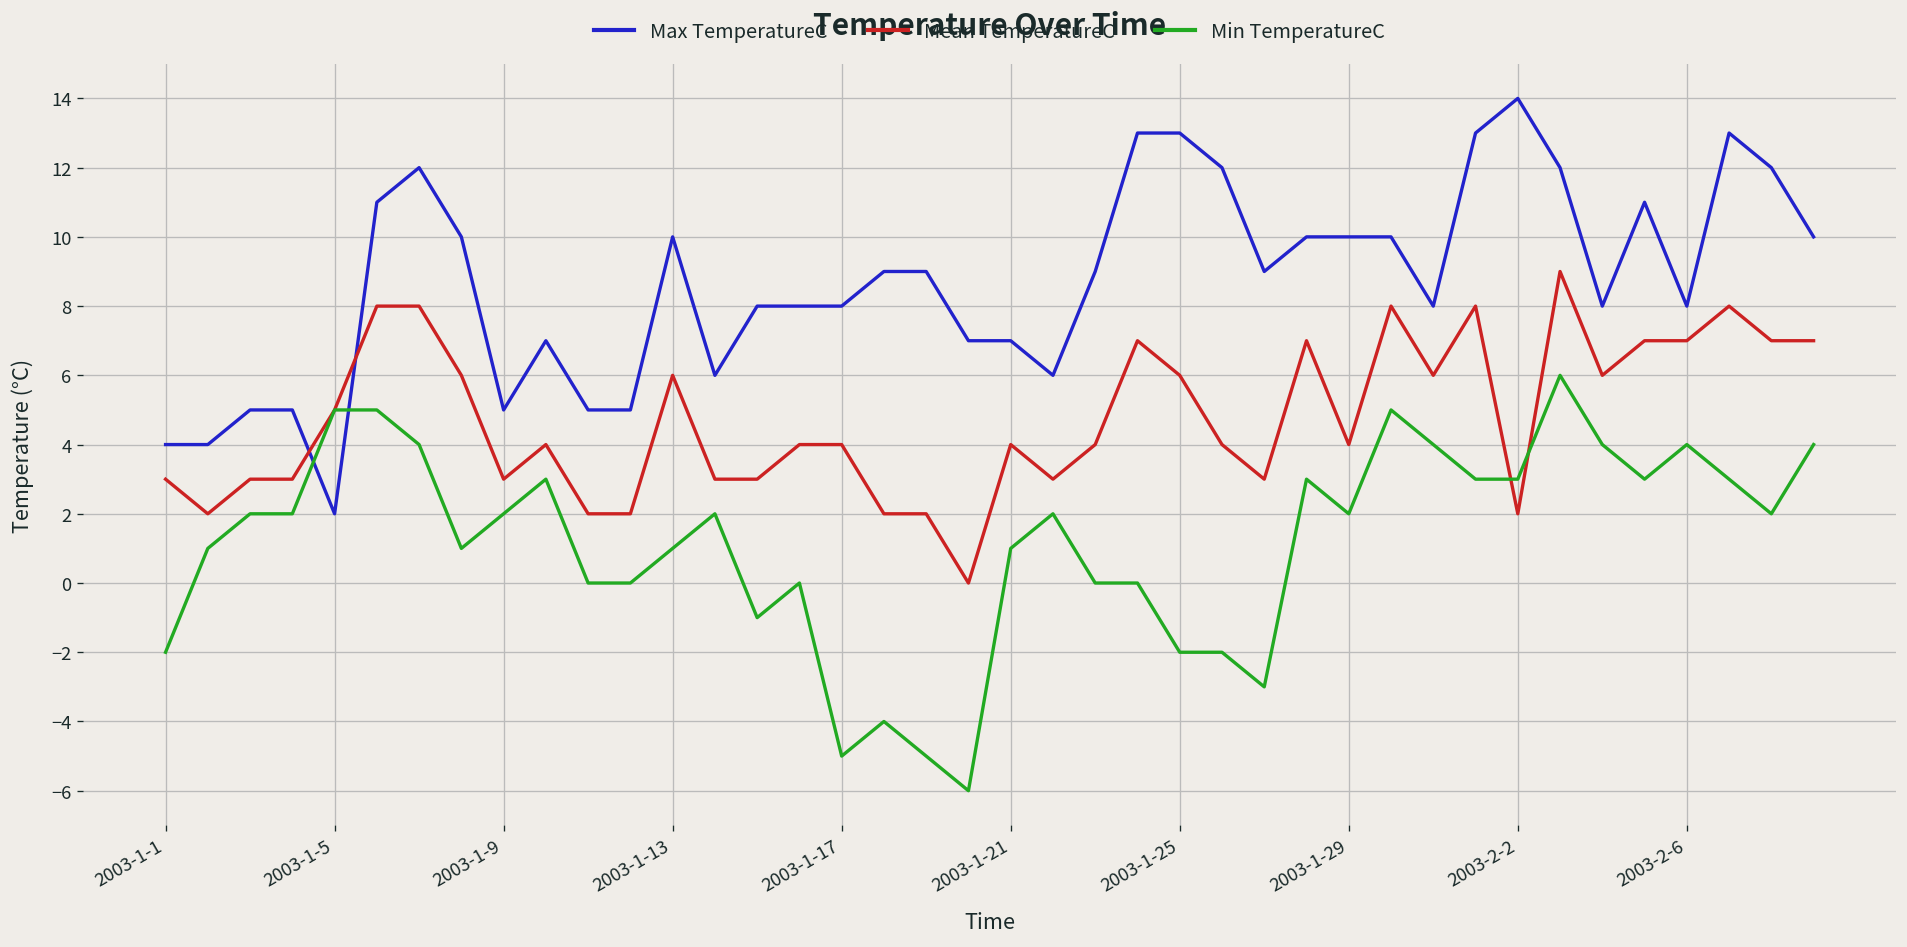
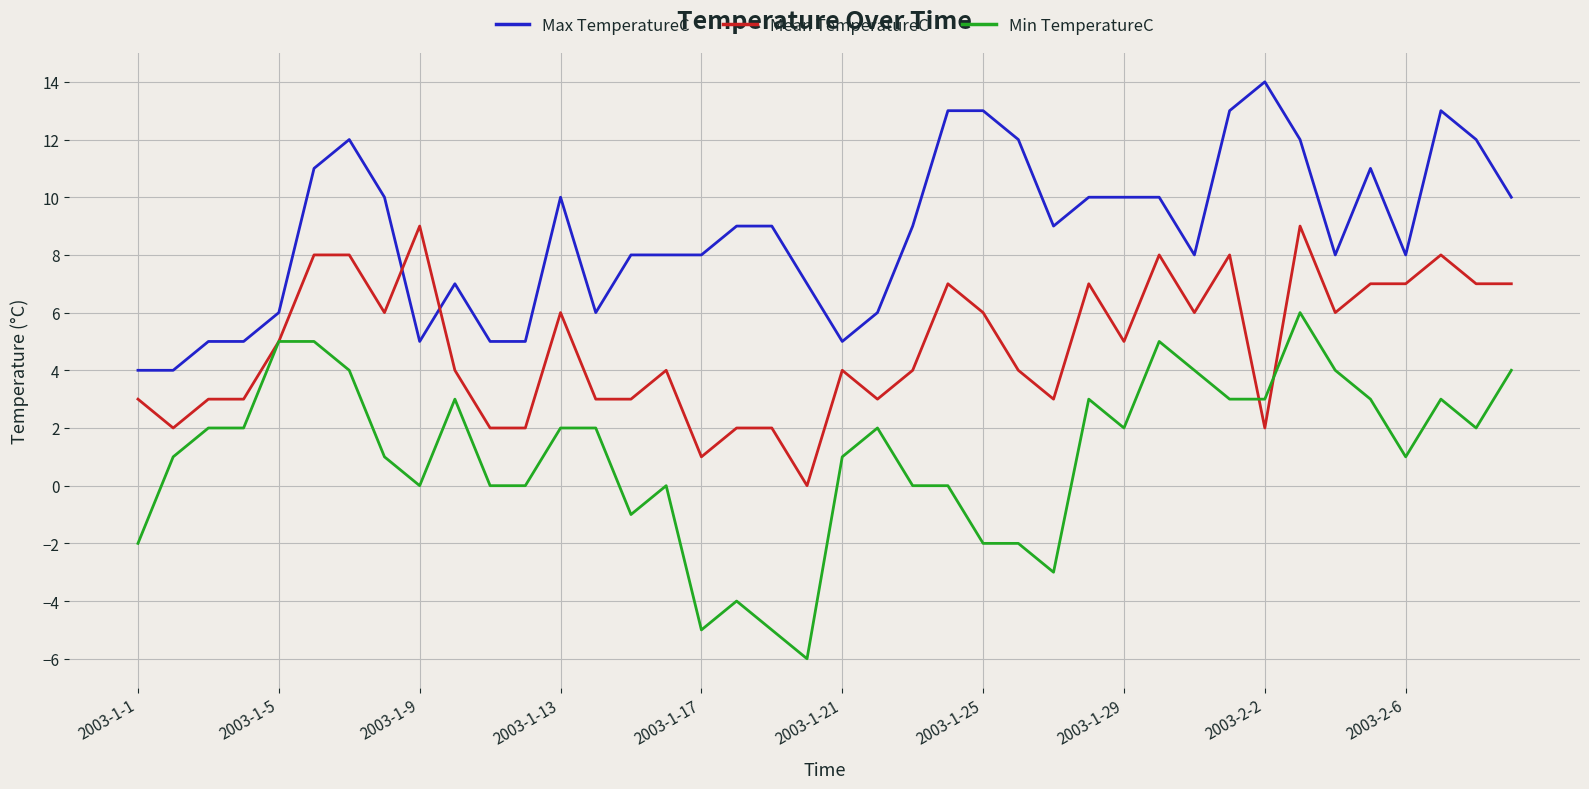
Max TemperatureC, 2003-1-5: 2 -> 6
Mean TemperatureC, 2003-1-9: 3 -> 9
Min TemperatureC, 2003-1-9: 2 -> 0
Min TemperatureC, 2003-1-13: 1 -> 2
Mean TemperatureC, 2003-1-17: 4 -> 1
Max TemperatureC, 2003-1-21: 7 -> 5
Mean TemperatureC, 2003-1-29: 4 -> 5
Min TemperatureC, 2003-2-6: 4 -> 1
